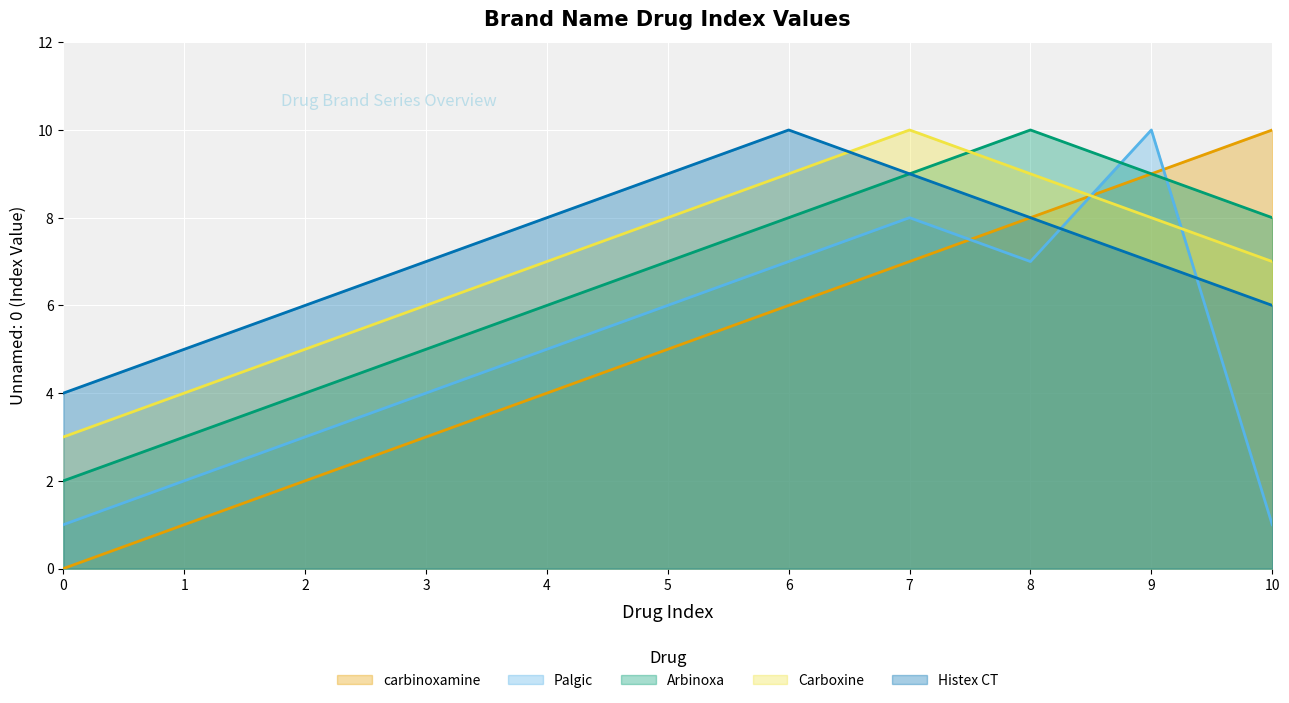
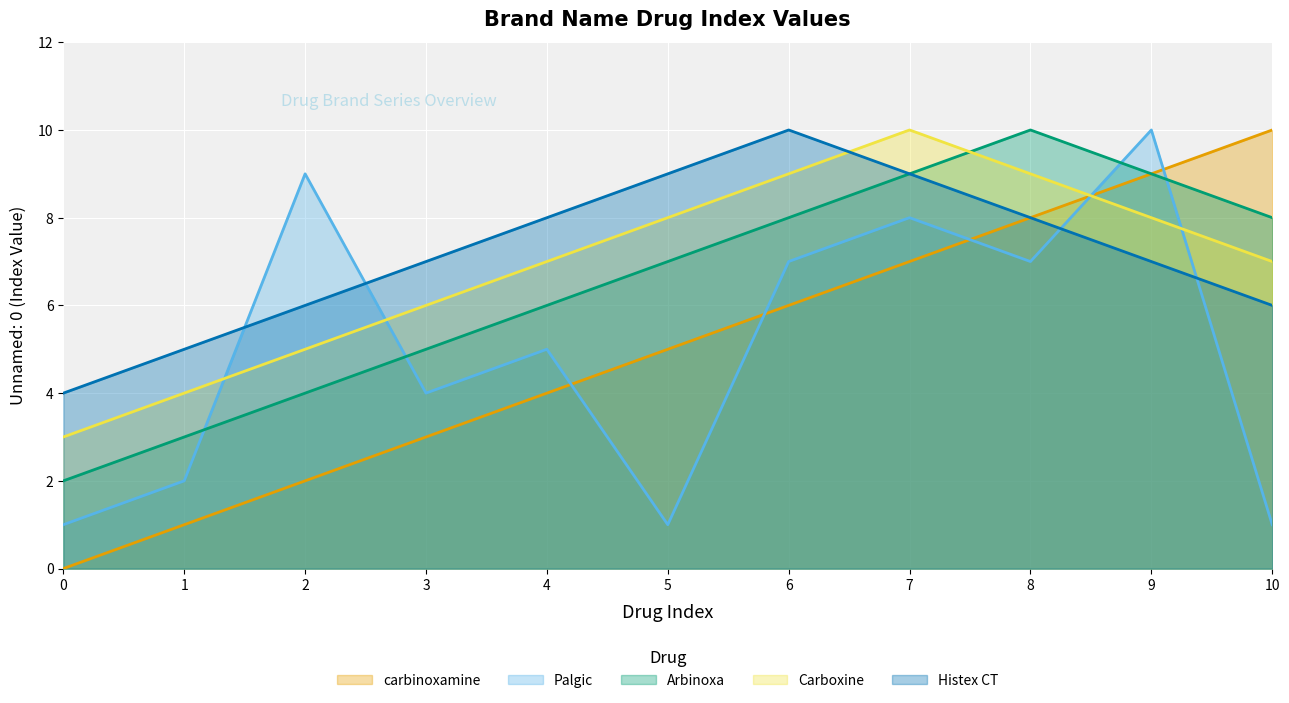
Palgic, 2: 3 -> 9
Palgic, 5: 6 -> 1
